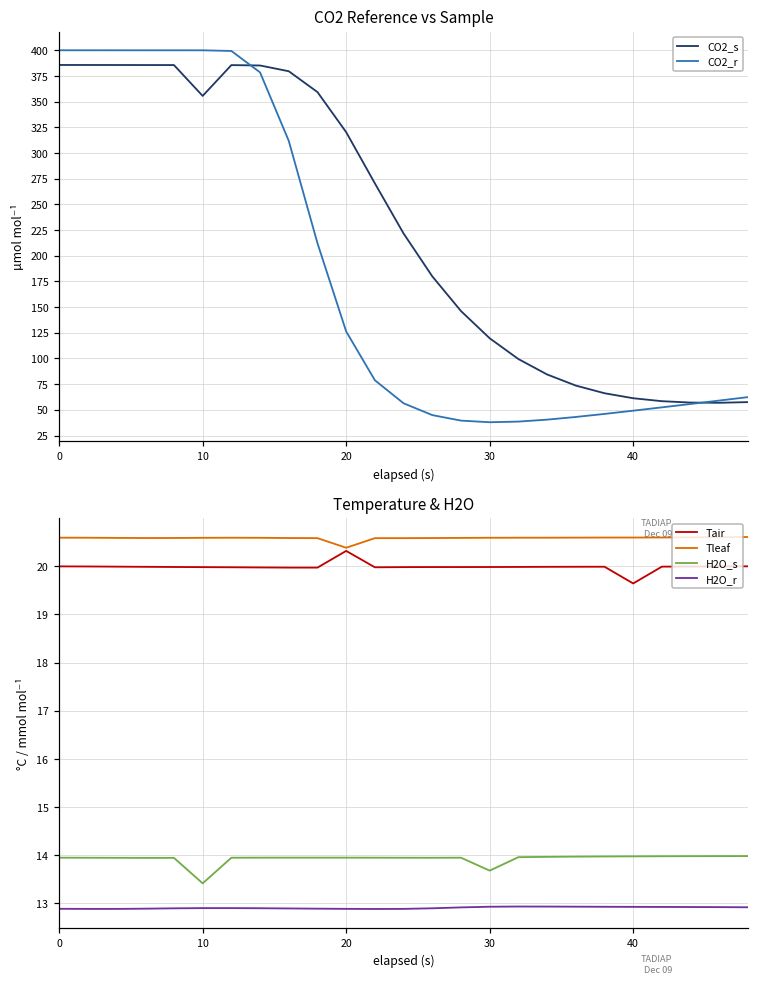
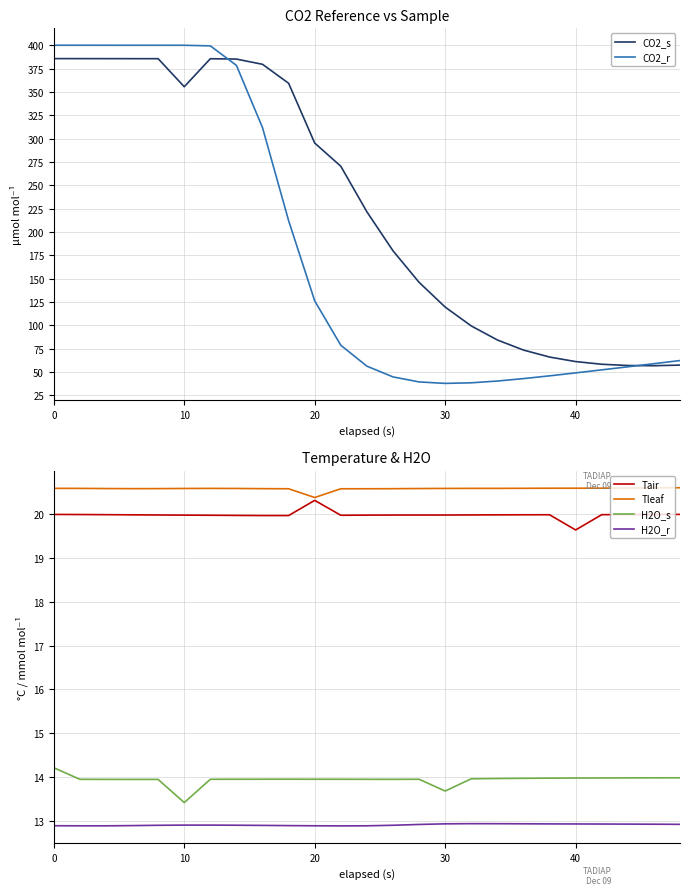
CO2 Reference vs Sample, CO2_s, 20: 320 -> 300
Temperature & H2O, H2O_s, 0: 13.9 -> 14.2
